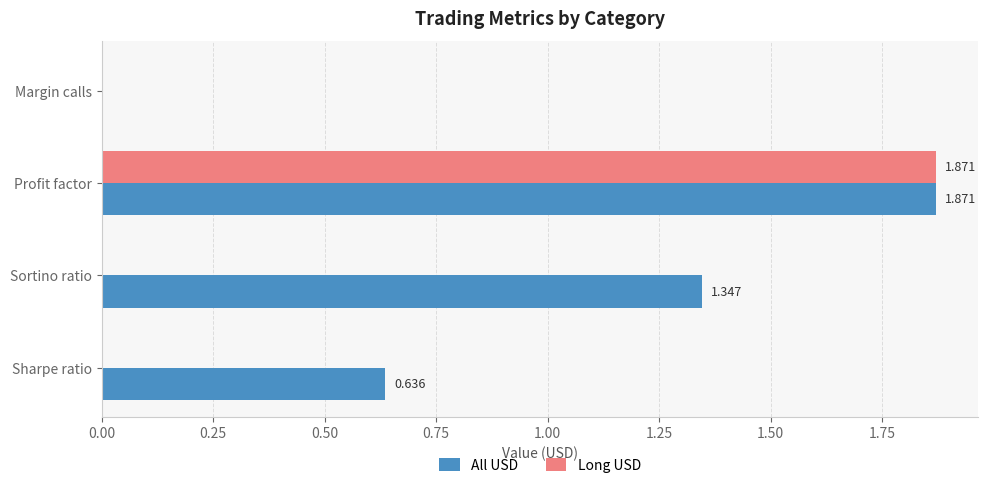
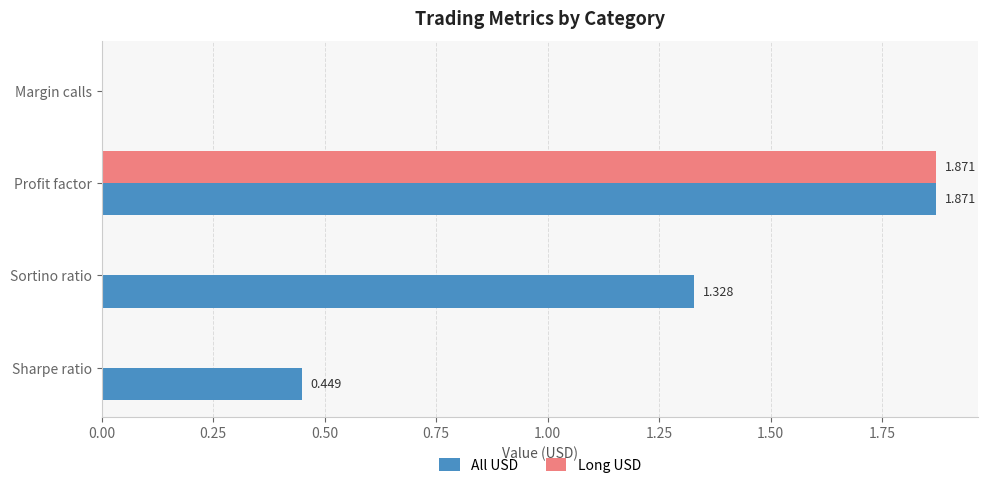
All USD, Sortino ratio: 1.347 -> 1.328
All USD, Sharpe ratio: 0.636 -> 0.449
